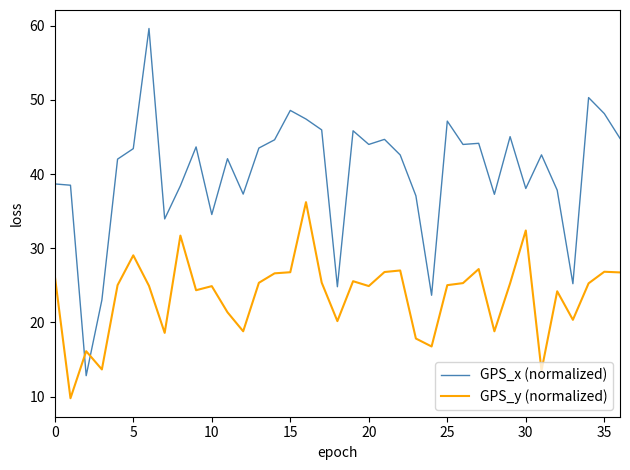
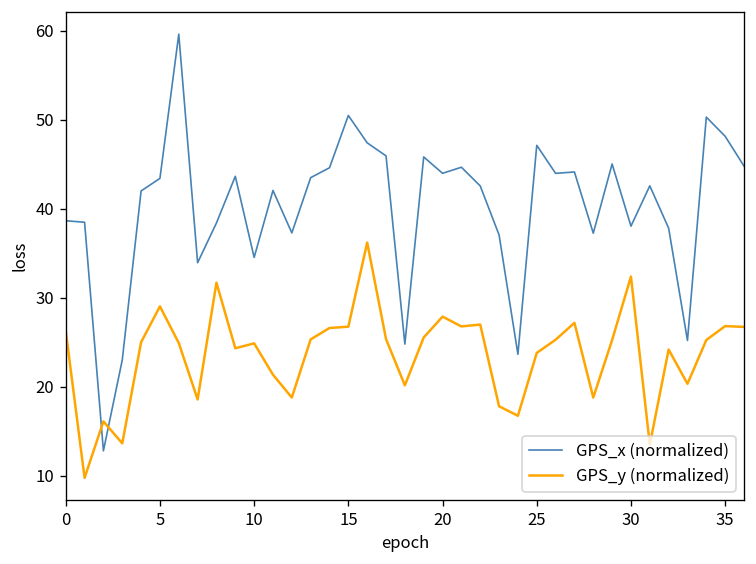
GPS_x (normalized), 15: 49 -> 51
GPS_y (normalized), 20: 25 -> 28
GPS_y (normalized), 25: 25 -> 24
